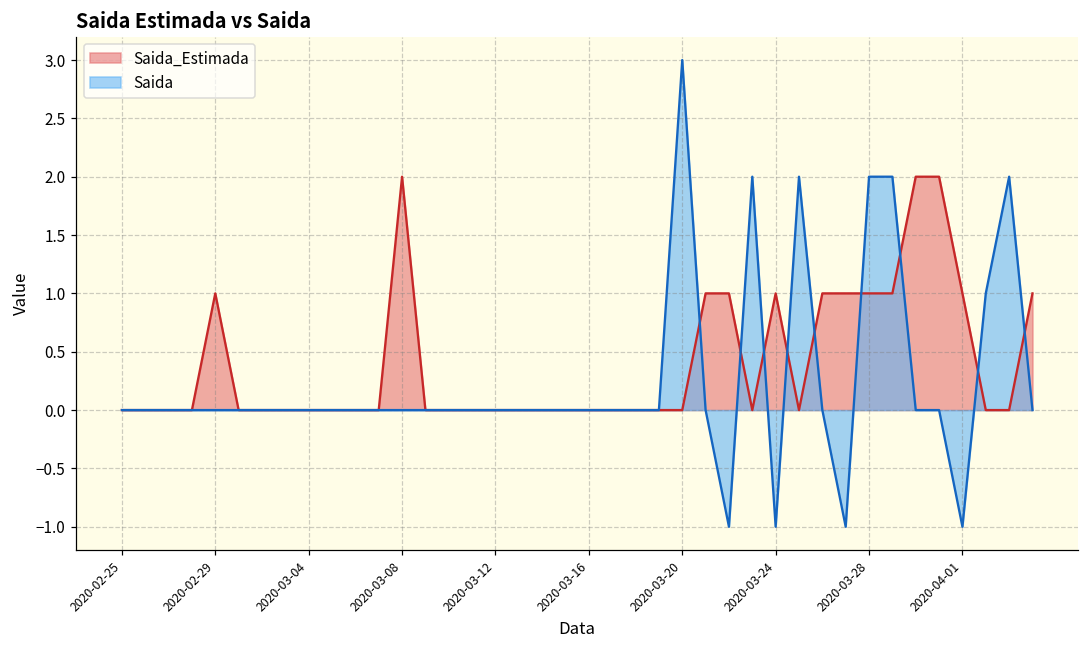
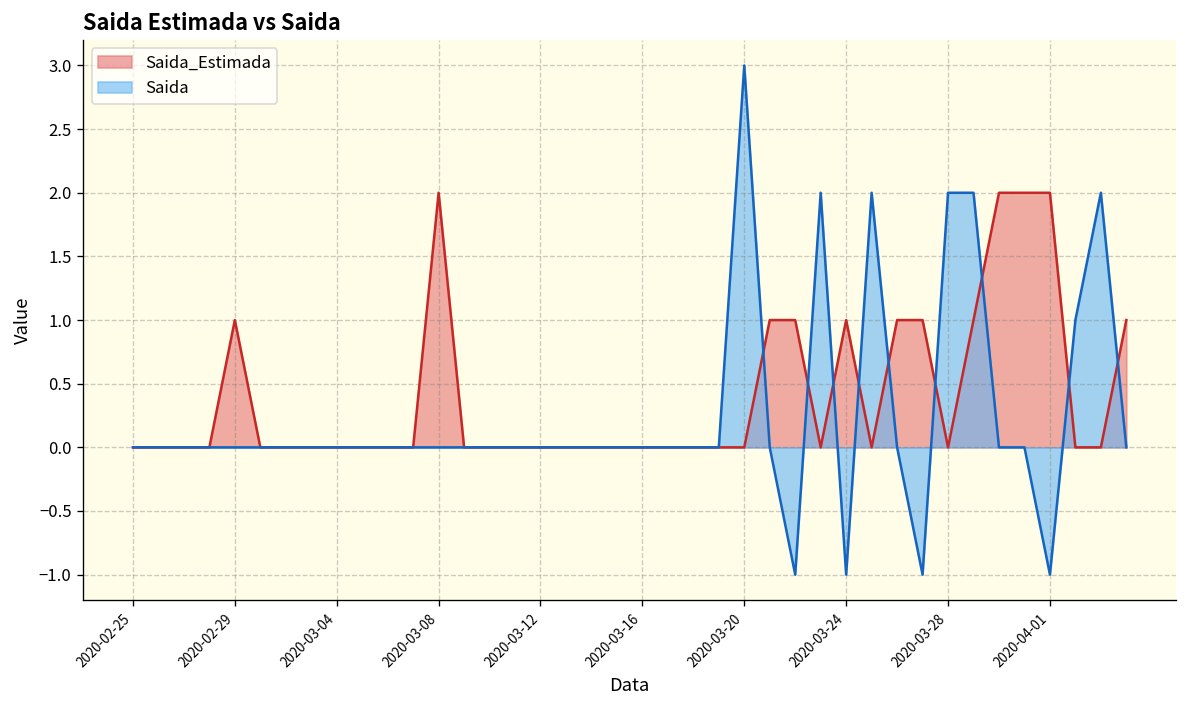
Saida_Estimada, 2020-03-28: 1 -> 0
Saida_Estimada, 2020-04-01: 1 -> 2
